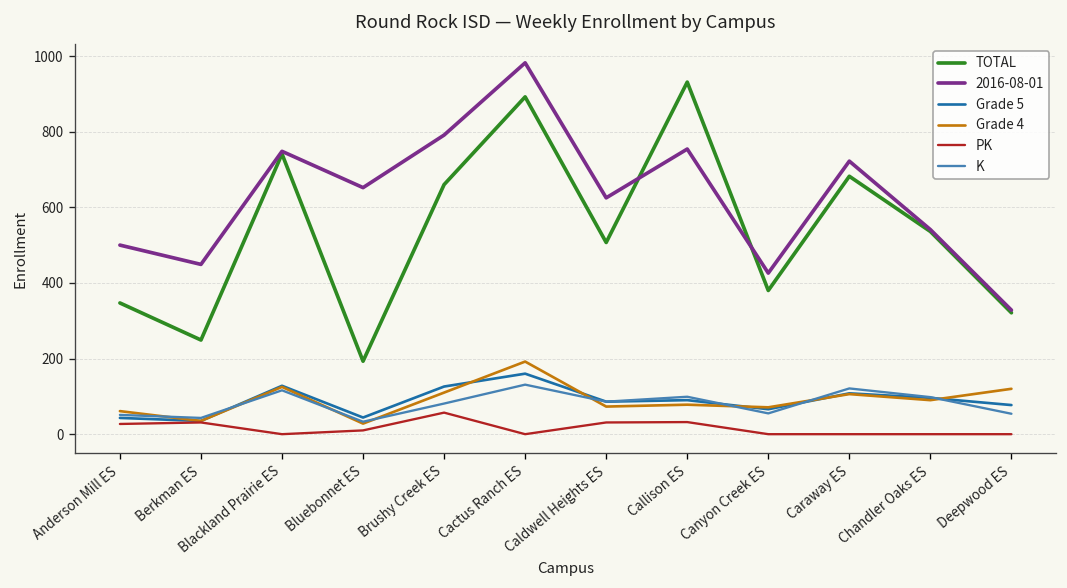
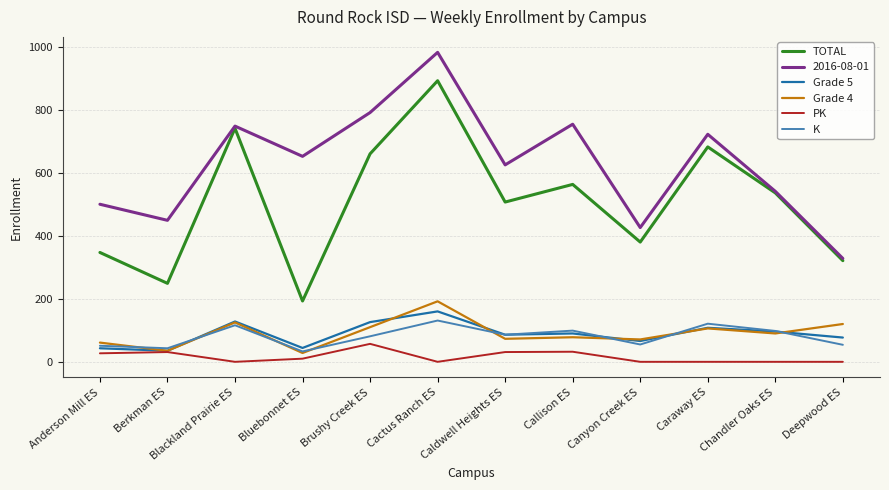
TOTAL, Callison ES: 930 -> 560
